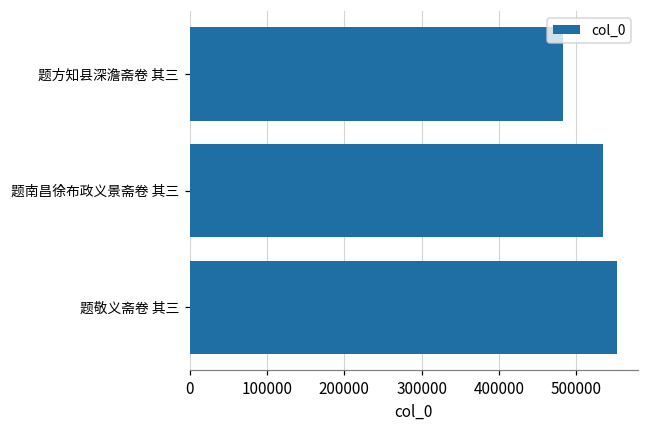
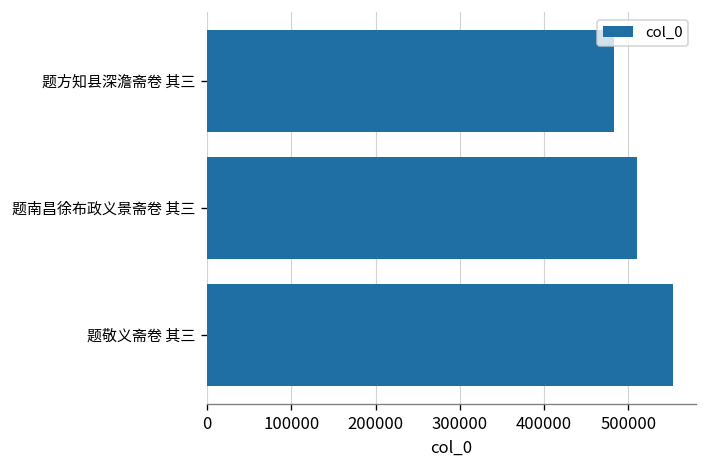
题南昌徐布政义景斋卷 其三: 540000 -> 510000
